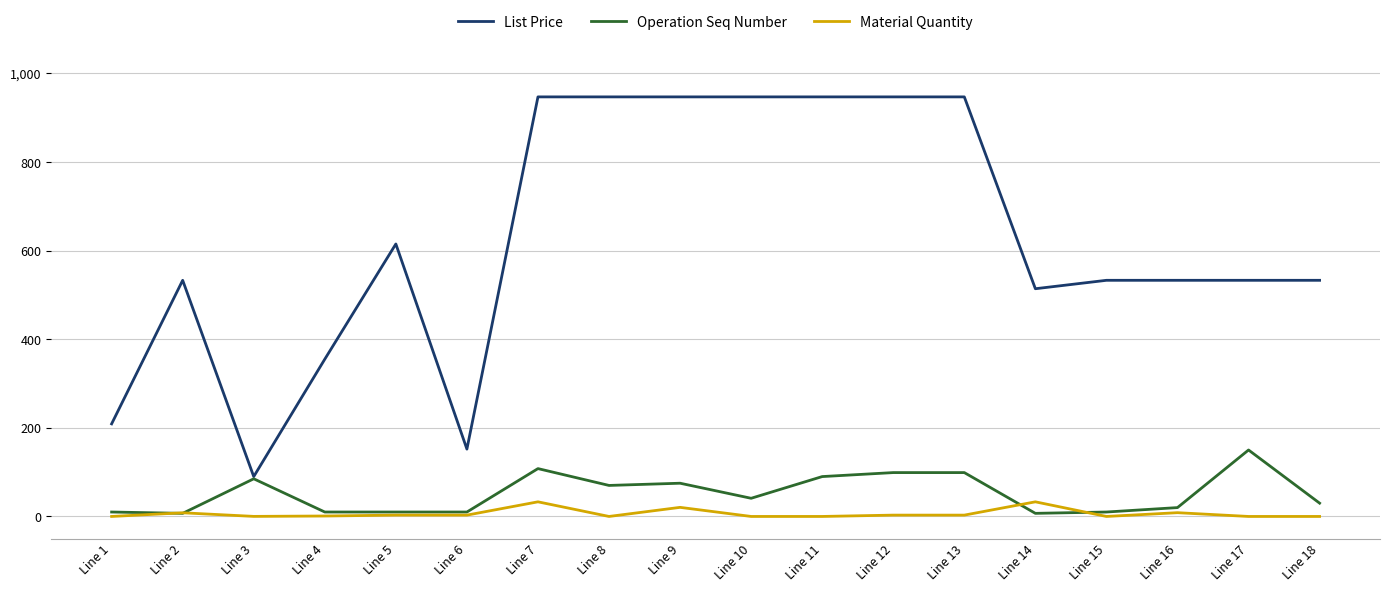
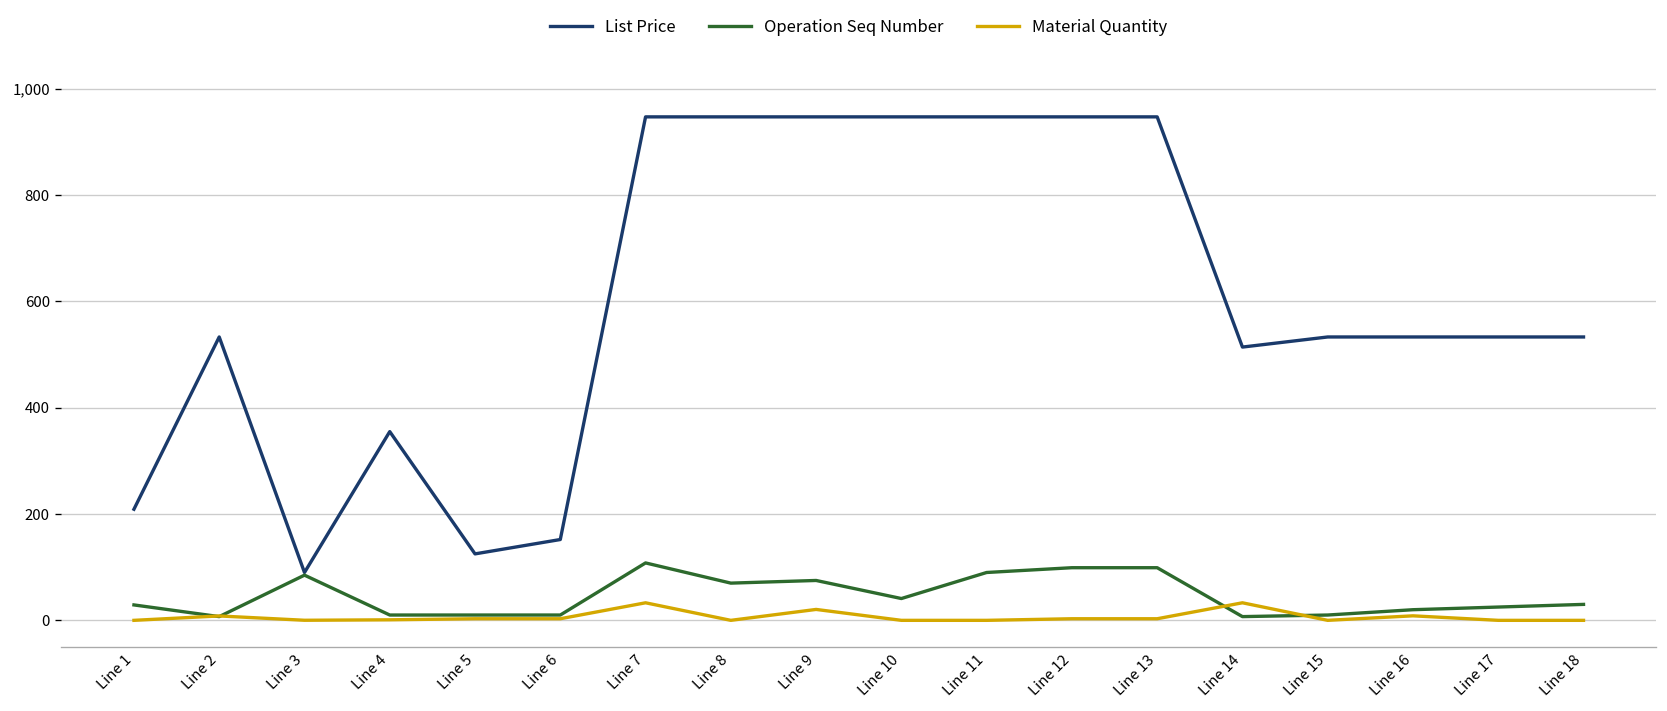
Operation Seq Number, Line 1: 10 -> 30
List Price, Line 5: 620 -> 130
Operation Seq Number, Line 17: 150 -> 30
